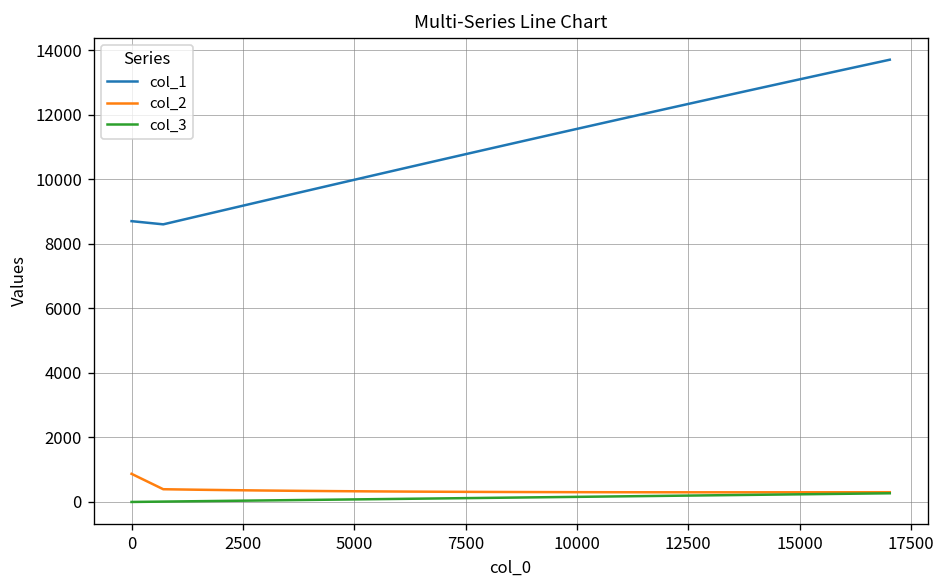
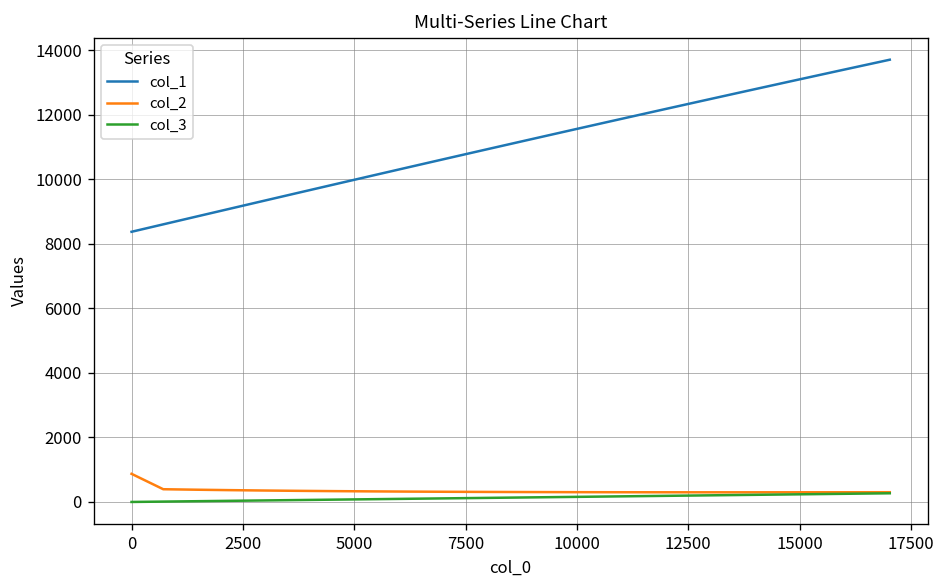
col_1, 0: 8700 -> 8400
